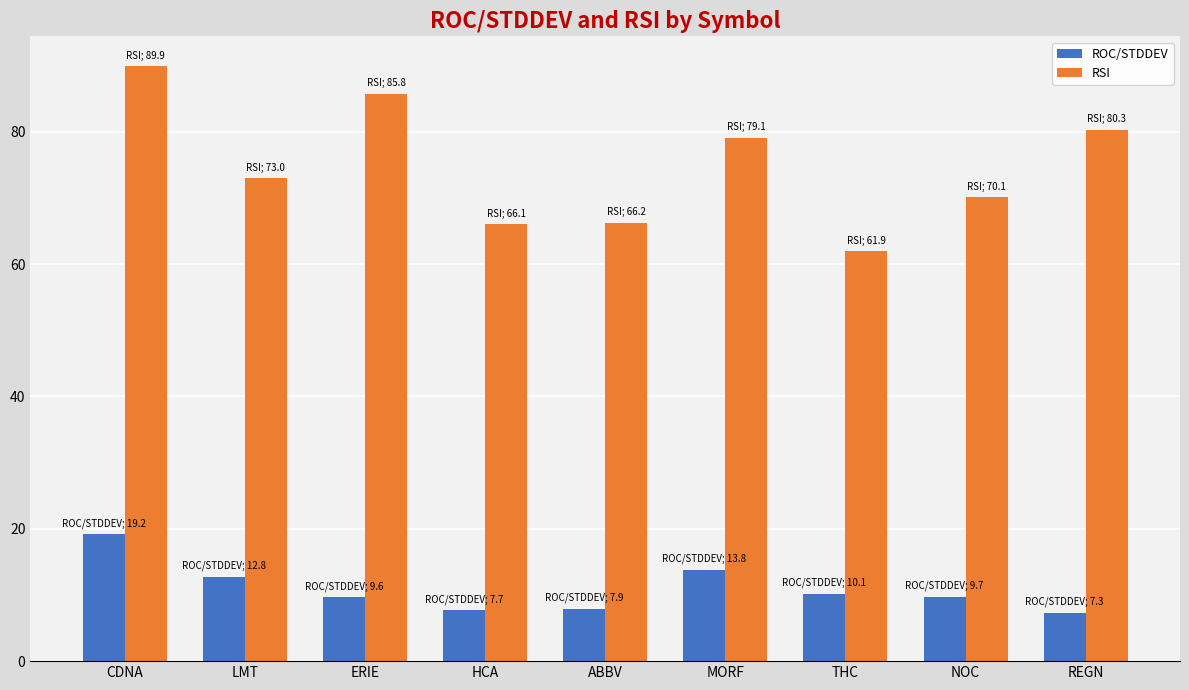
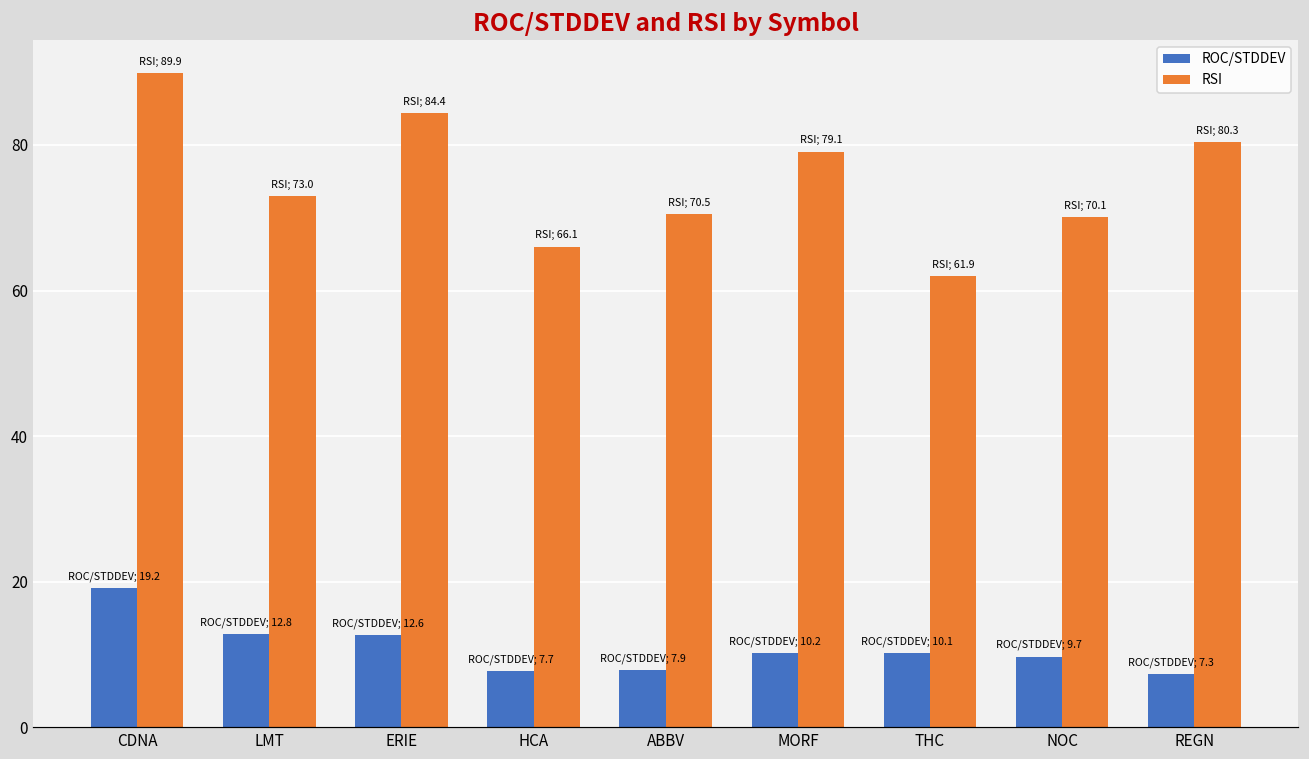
ROC/STDDEV, ERIE: 9.6 -> 12.6
RSI, ERIE: 85.8 -> 84.4
RSI, ABBV: 66.2 -> 70.5
ROC/STDDEV, MORF: 13.8 -> 10.2
